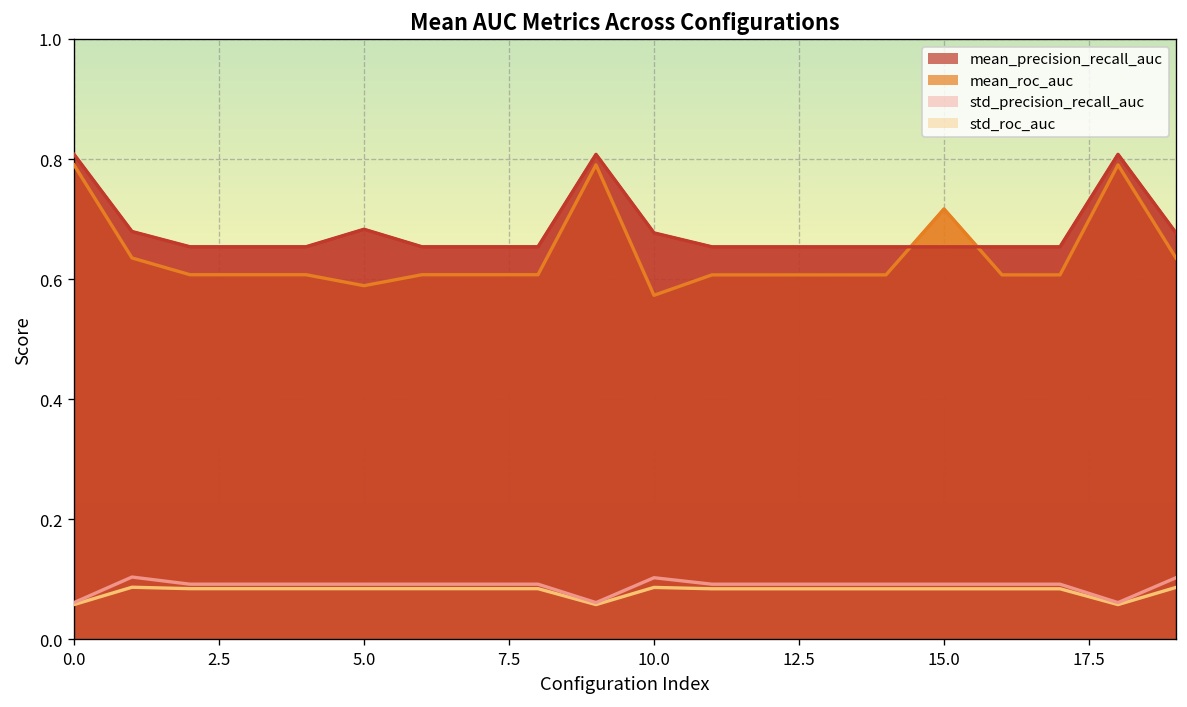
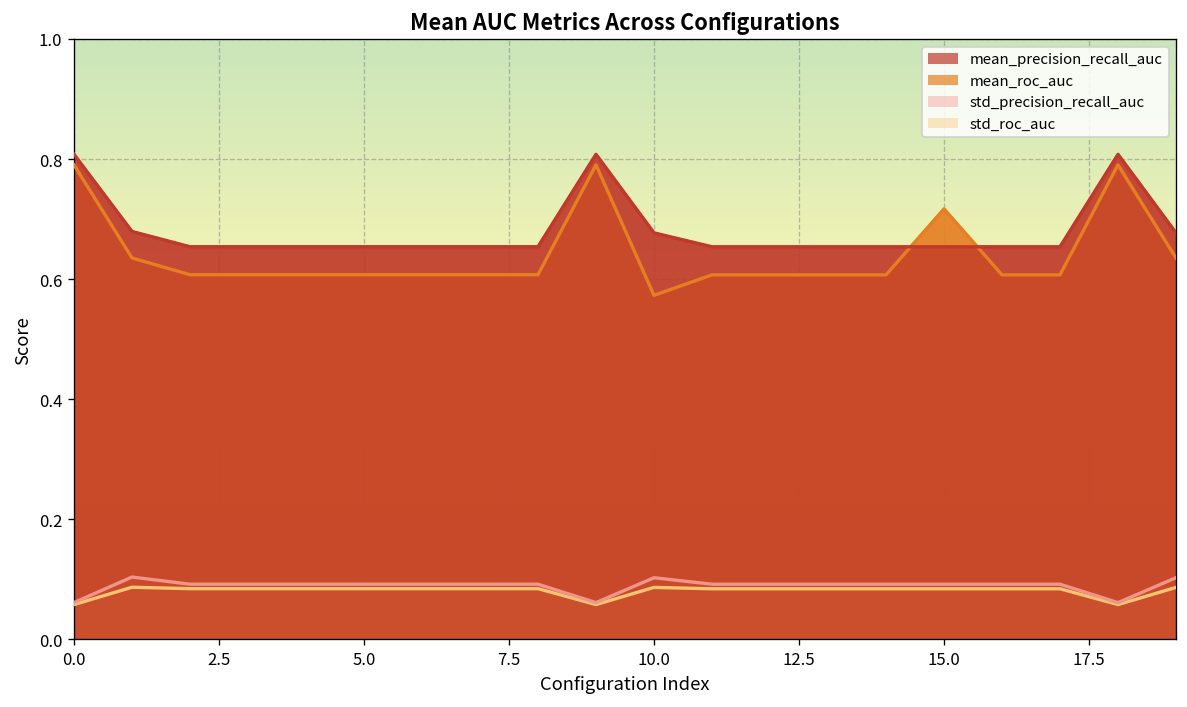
mean_roc_auc, 5.0: 0.59 -> 0.61
mean_precision_recall_auc, 5.0: 0.68 -> 0.65
